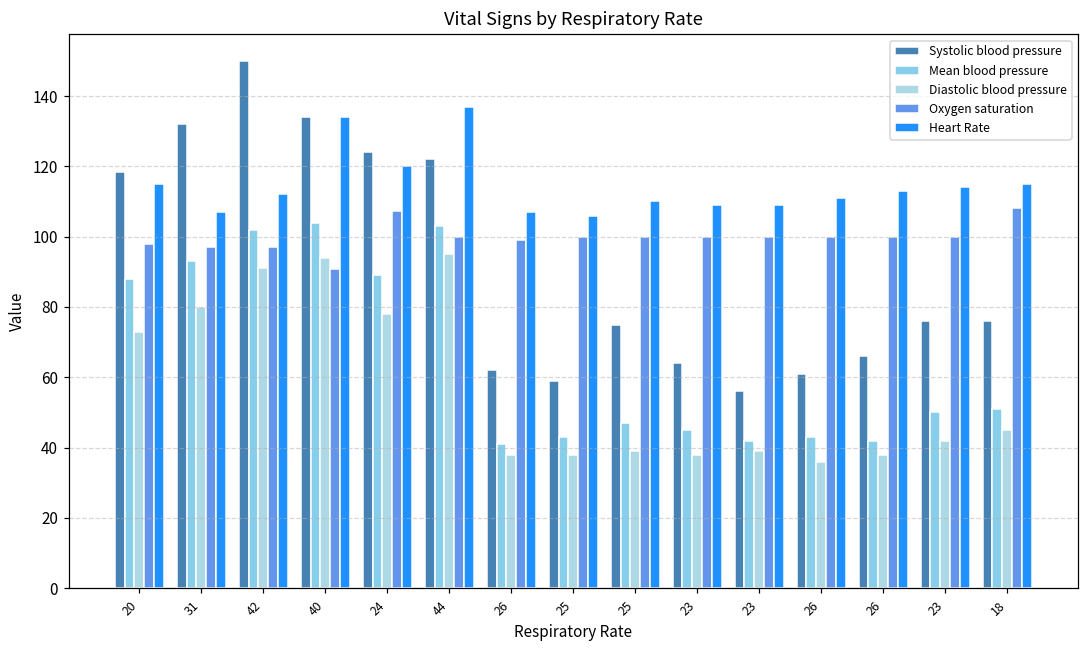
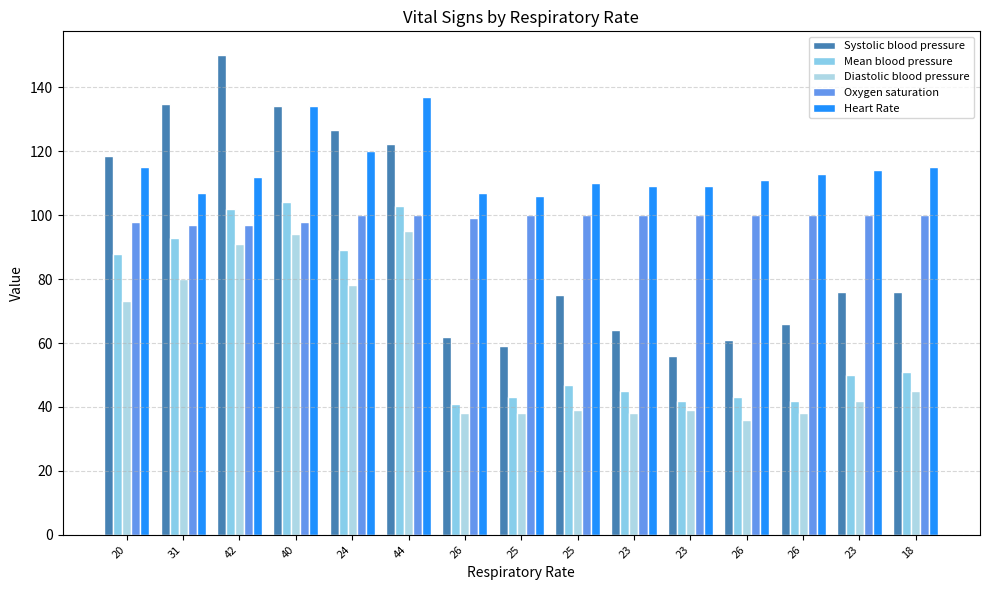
Systolic blood pressure, 31: 132 -> 135
Oxygen saturation, 40: 91 -> 98
Systolic blood pressure, 24: 124 -> 127
Oxygen saturation, 24: 107 -> 100
Oxygen saturation, 18: 108 -> 100
